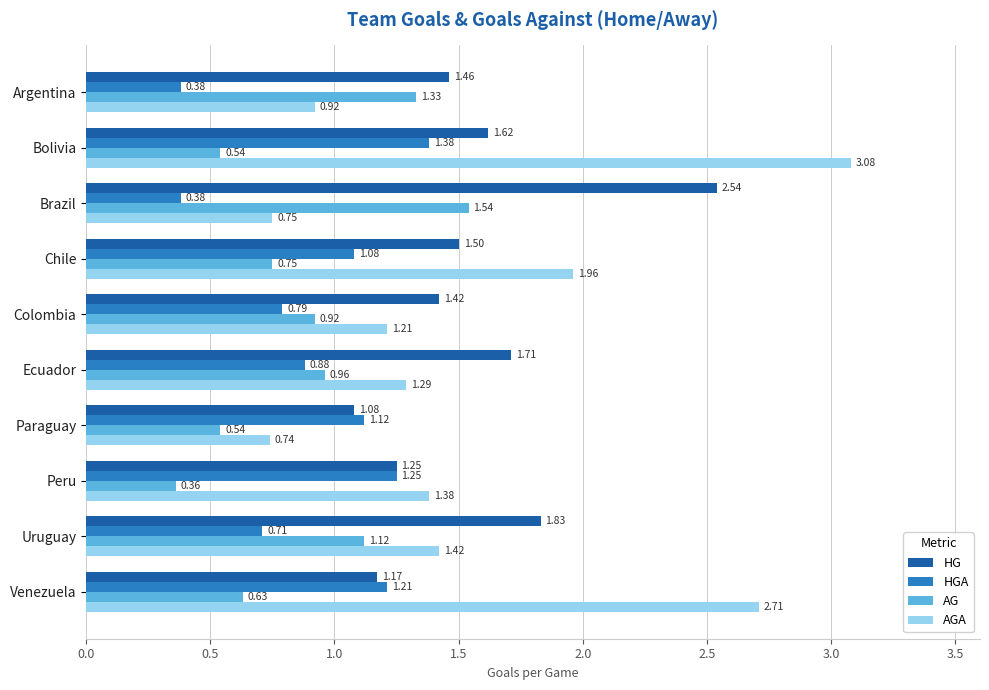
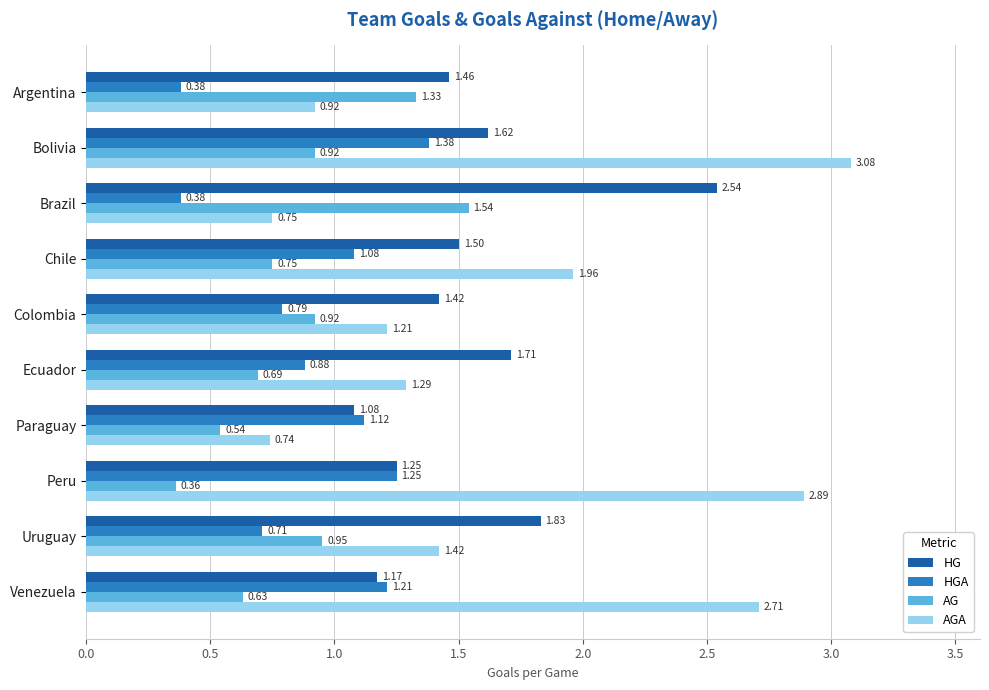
AG, Bolivia: 0.54 -> 0.92
AG, Ecuador: 0.96 -> 0.69
AGA, Peru: 1.38 -> 2.89
AG, Uruguay: 1.12 -> 0.95
